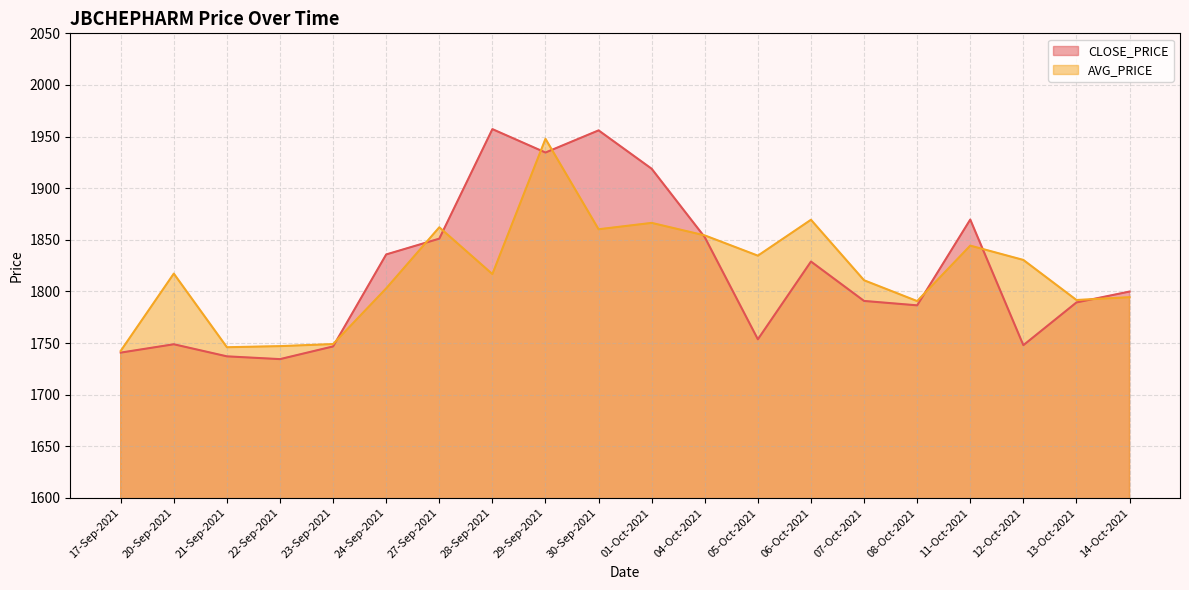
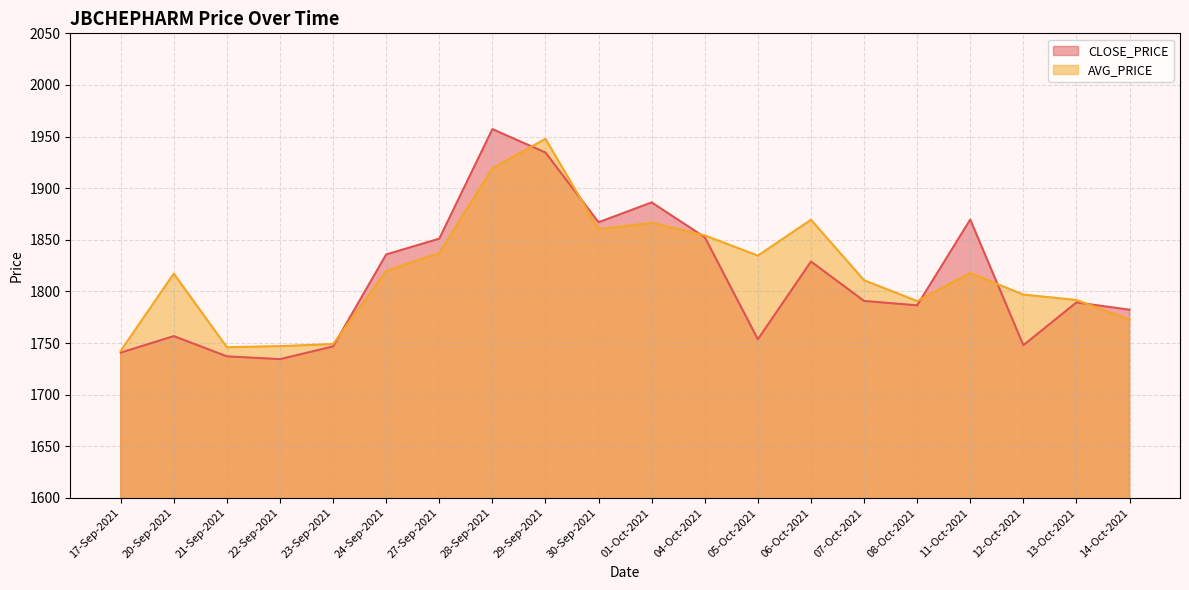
CLOSE_PRICE, 20-Sep-2021: 1749 -> 1757
AVG_PRICE, 24-Sep-2021: 1803 -> 1820
AVG_PRICE, 27-Sep-2021: 1862 -> 1837
AVG_PRICE, 28-Sep-2021: 1817 -> 1919
CLOSE_PRICE, 30-Sep-2021: 1956 -> 1867
CLOSE_PRICE, 01-Oct-2021: 1919 -> 1886
AVG_PRICE, 11-Oct-2021: 1844 -> 1818
AVG_PRICE, 12-Oct-2021: 1830 -> 1797
CLOSE_PRICE, 14-Oct-2021: 1800 -> 1782
AVG_PRICE, 14-Oct-2021: 1794 -> 1773
